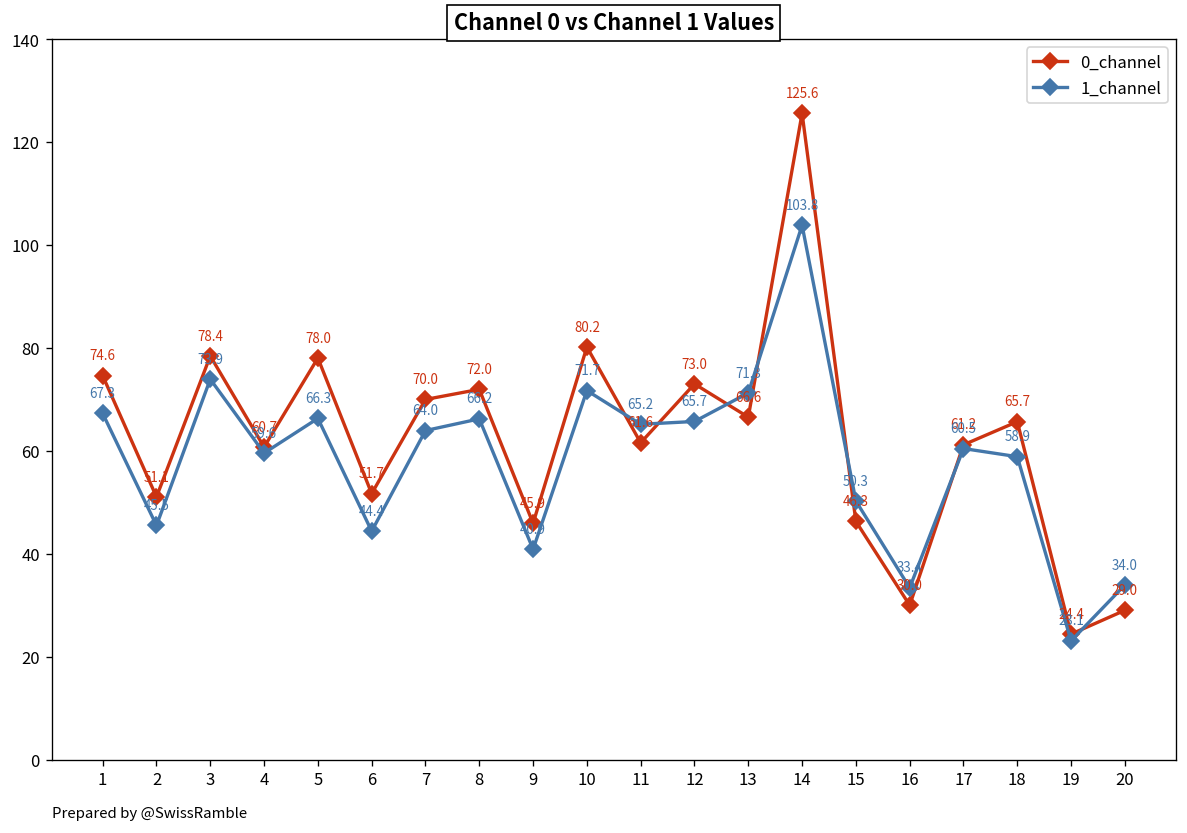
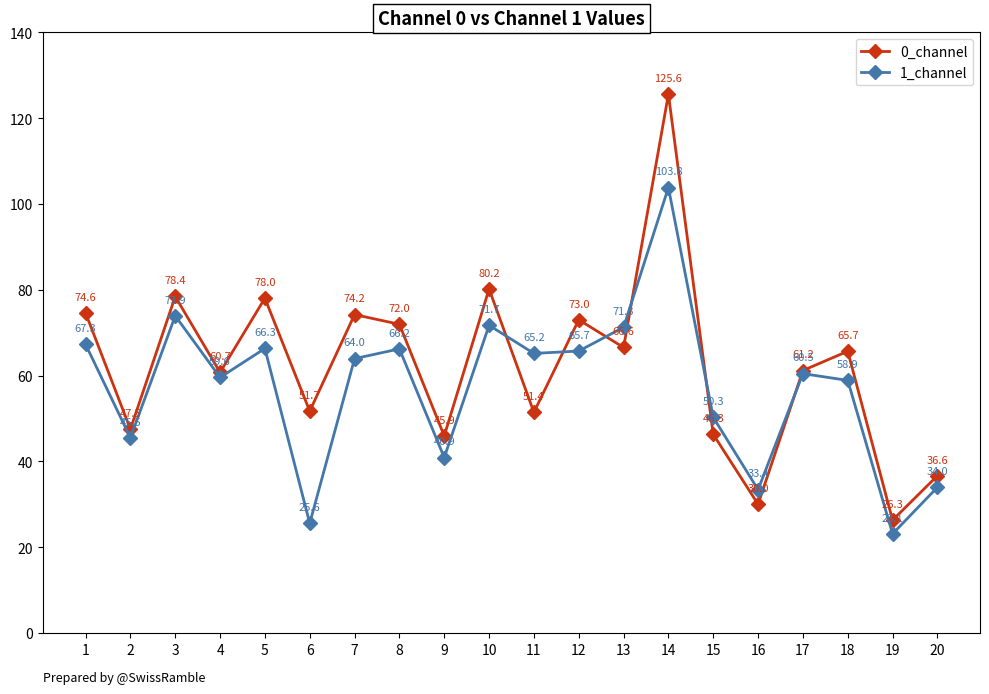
0_channel, 2: 51.1 -> 47.5
1_channel, 6: 44.4 -> 25.6
0_channel, 7: 70.0 -> 74.2
0_channel, 11: 61.6 -> 51.4
0_channel, 19: 24.4 -> 26.3
0_channel, 20: 29.0 -> 36.6
